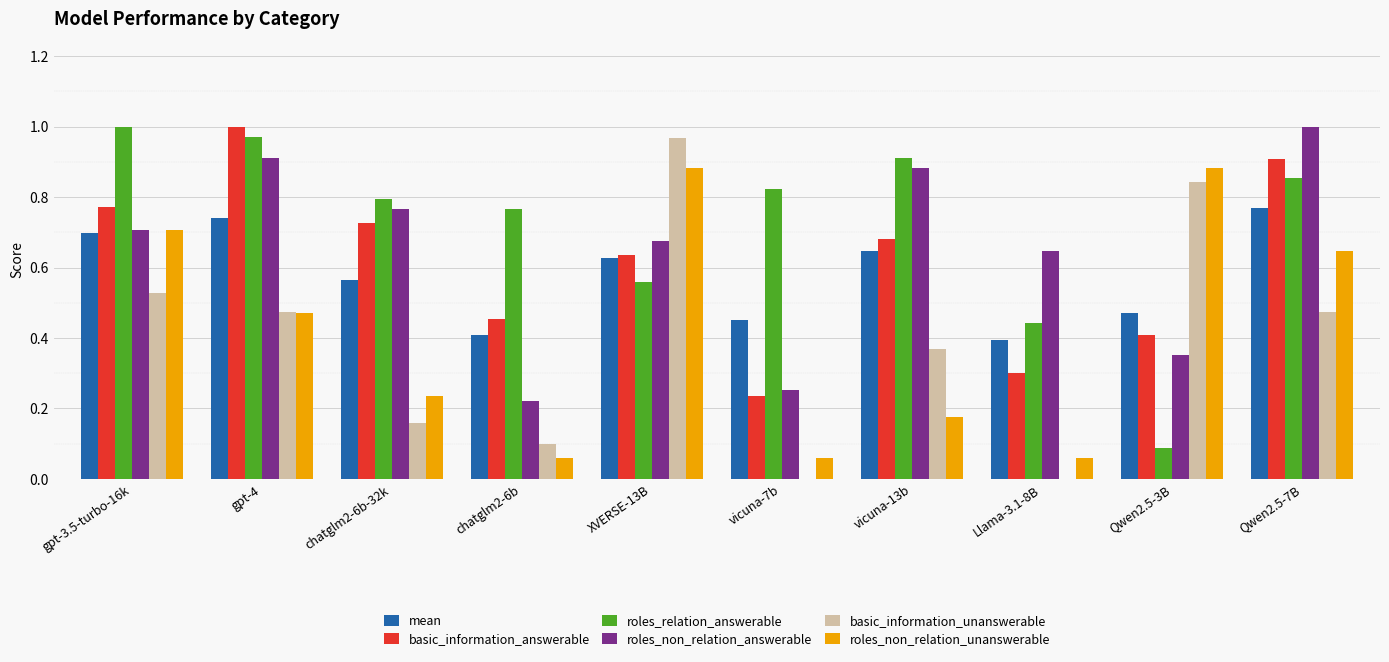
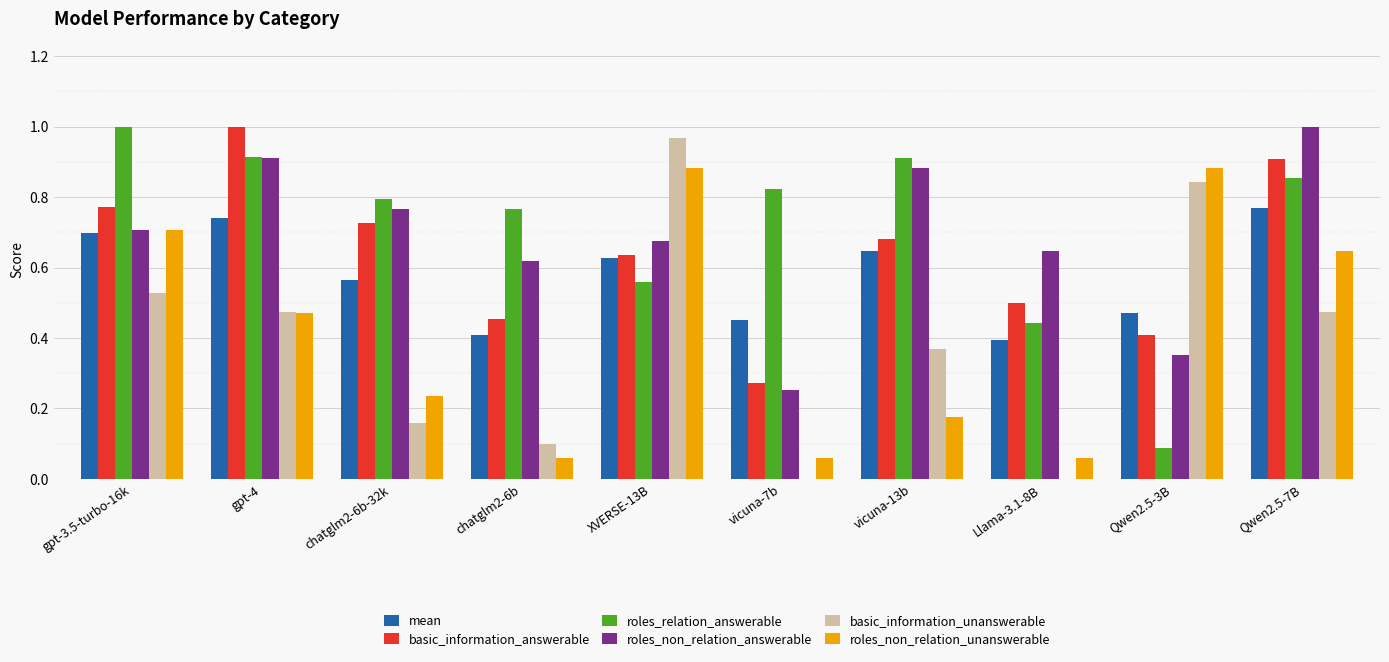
roles_relation_answerable, gpt-4: 0.97 -> 0.91
roles_non_relation_answerable, chatglm2-6b: 0.22 -> 0.62
basic_information_answerable, vicuna-7b: 0.24 -> 0.27
basic_information_answerable, Llama-3.1-8B: 0.3 -> 0.5
